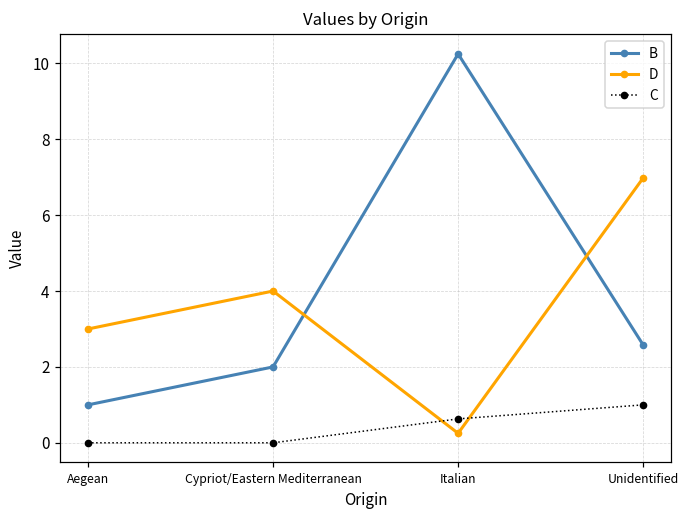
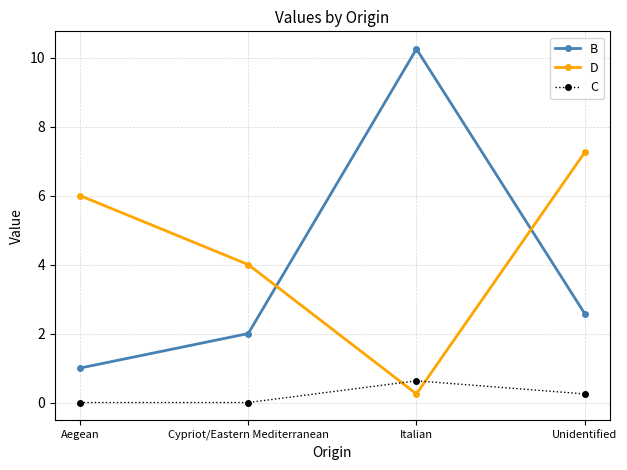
D, Aegean: 3 -> 6
D, Unidentified: 7.0 -> 7.3
C, Unidentified: 1.0 -> 0.3
